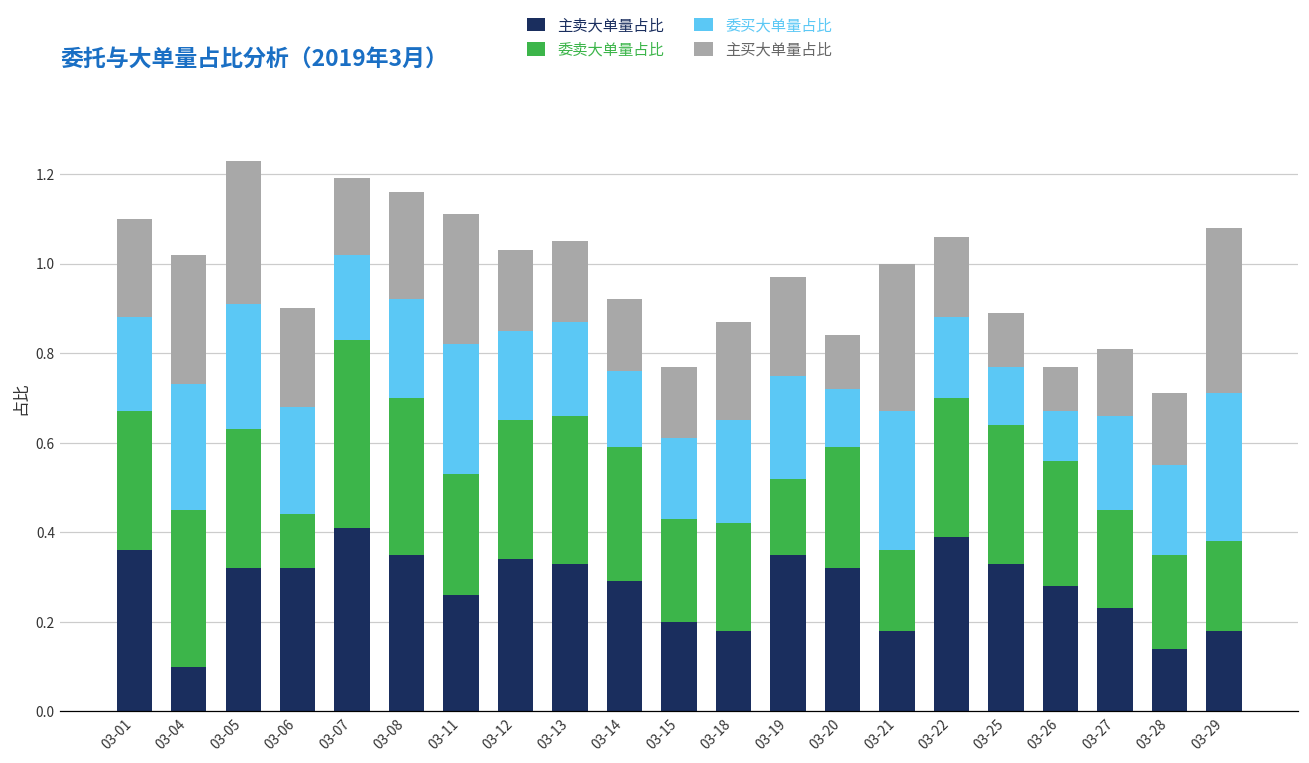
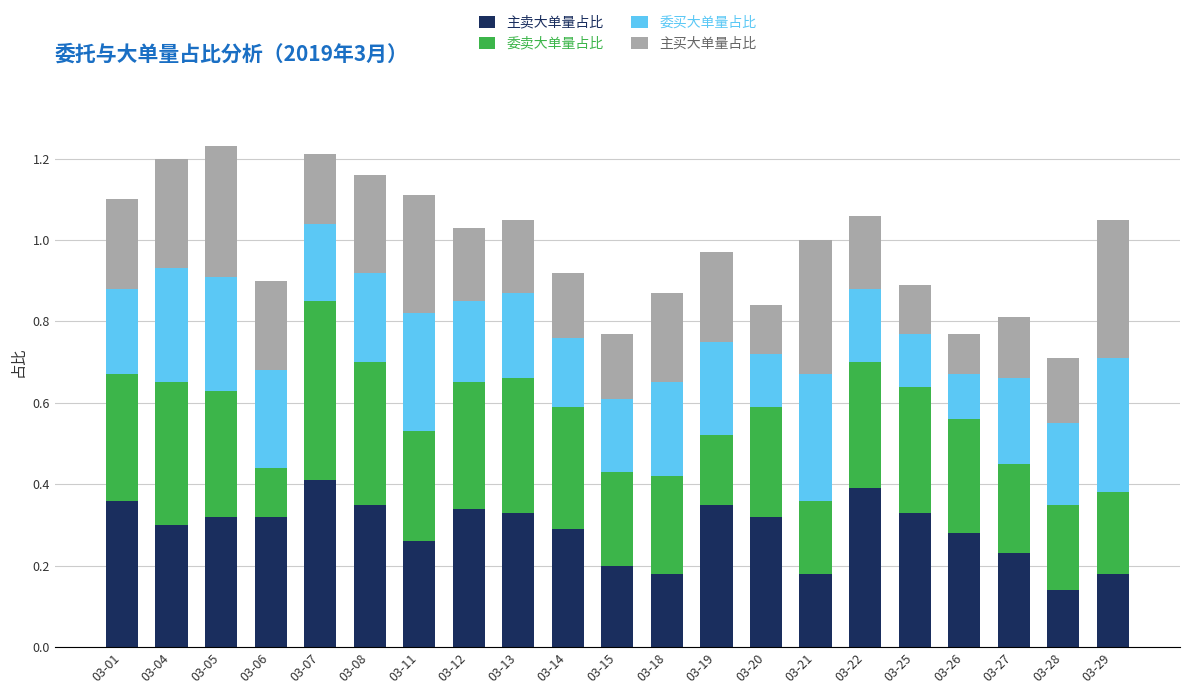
主卖大单量占比, 03-04: 0.1 -> 0.3
主买大单量占比, 03-04: 0.29 -> 0.27
委卖大单量占比, 03-07: 0.42 -> 0.44
主买大单量占比, 03-29: 0.37 -> 0.34
